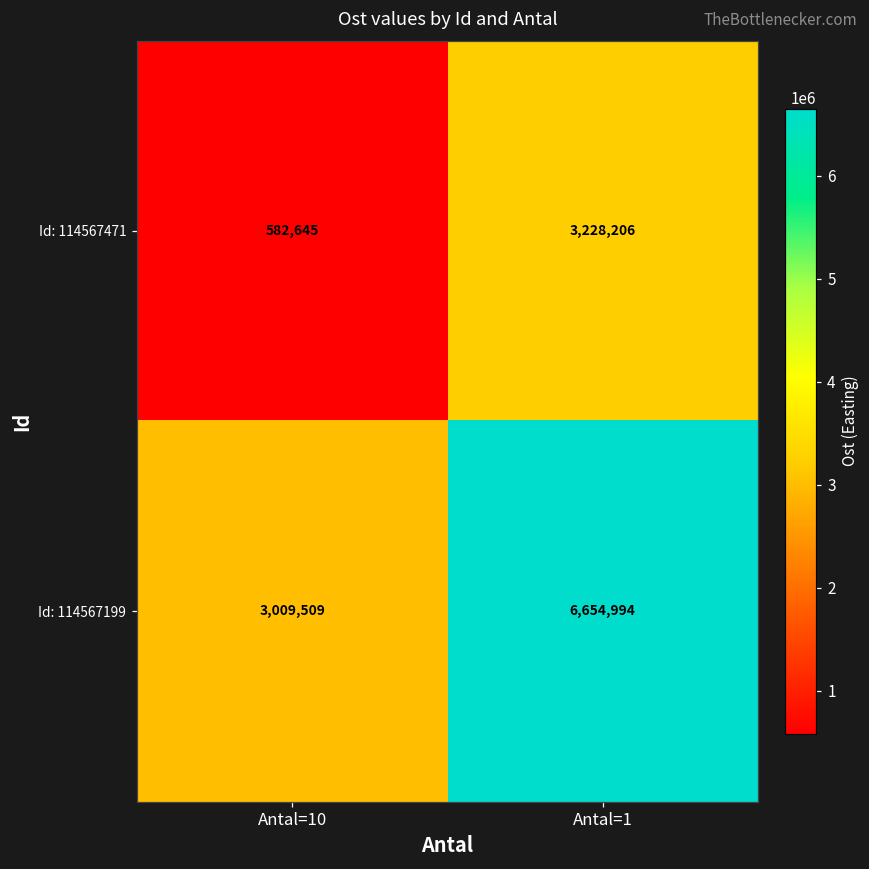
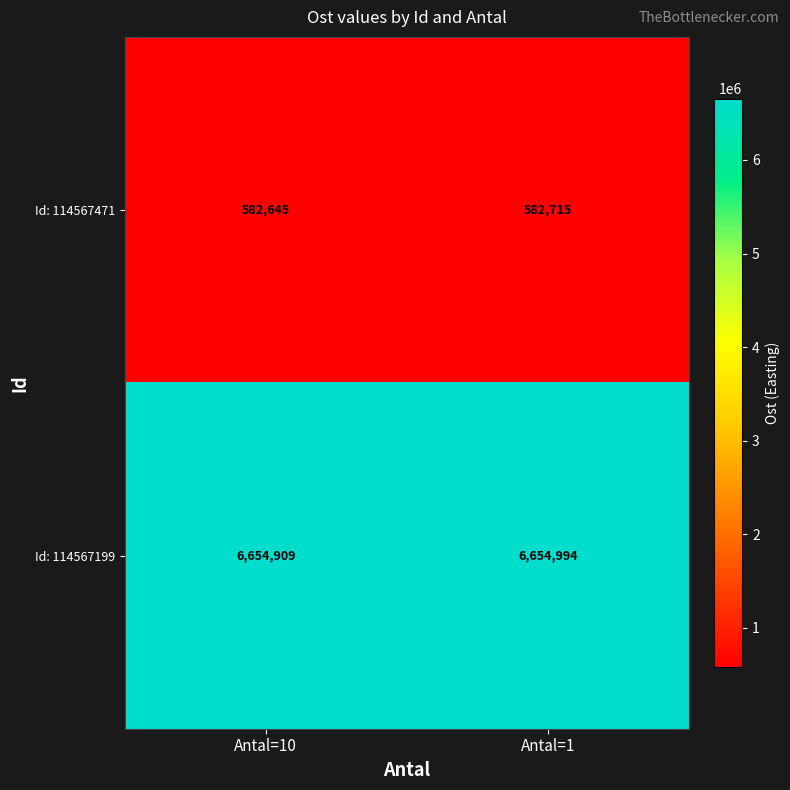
Id: 114567471, Antal=1: 3,228,206 -> 582,715
Id: 114567199, Antal=10: 3,009,509 -> 6,654,909
